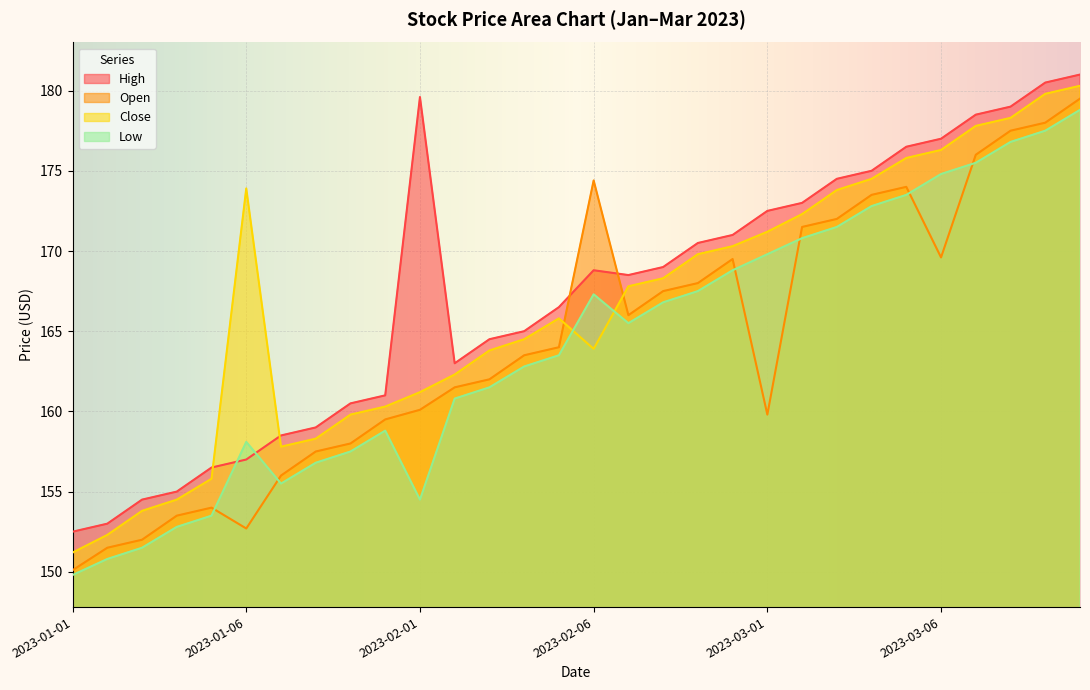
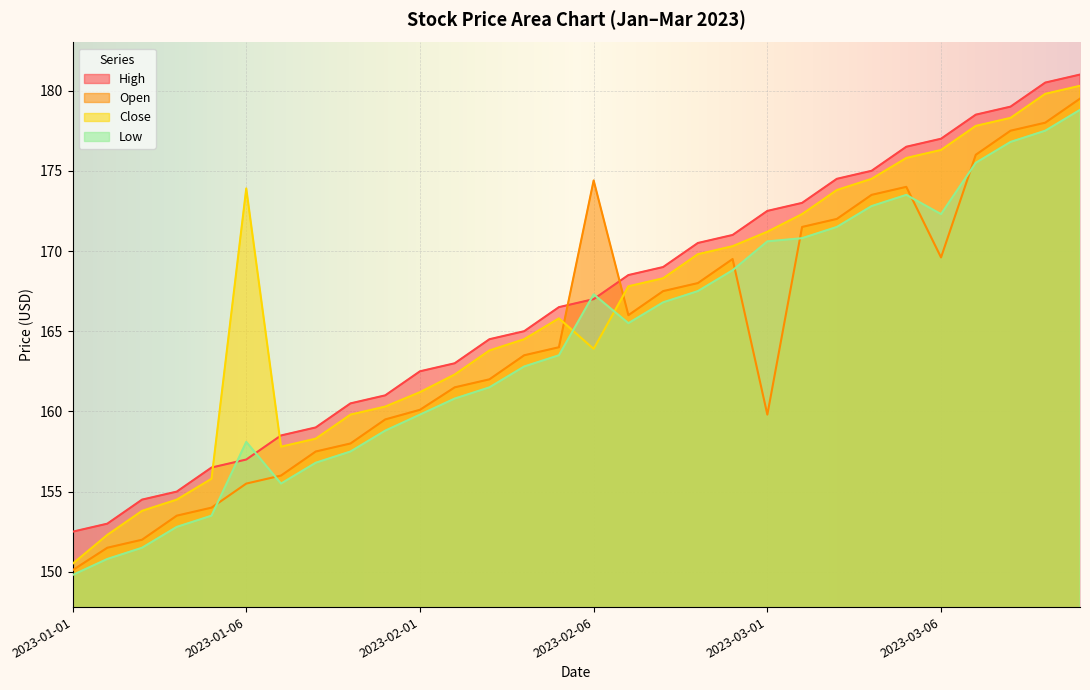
Close, 2023-01-01: 151.2 -> 150.5
Open, 2023-01-06: 152.7 -> 155.5
High, 2023-02-01: 179.6 -> 162.5
Low, 2023-02-01: 154.5 -> 159.8
High, 2023-02-06: 168.8 -> 167.0
Low, 2023-03-01: 169.8 -> 170.6
Low, 2023-03-06: 174.8 -> 172.3
